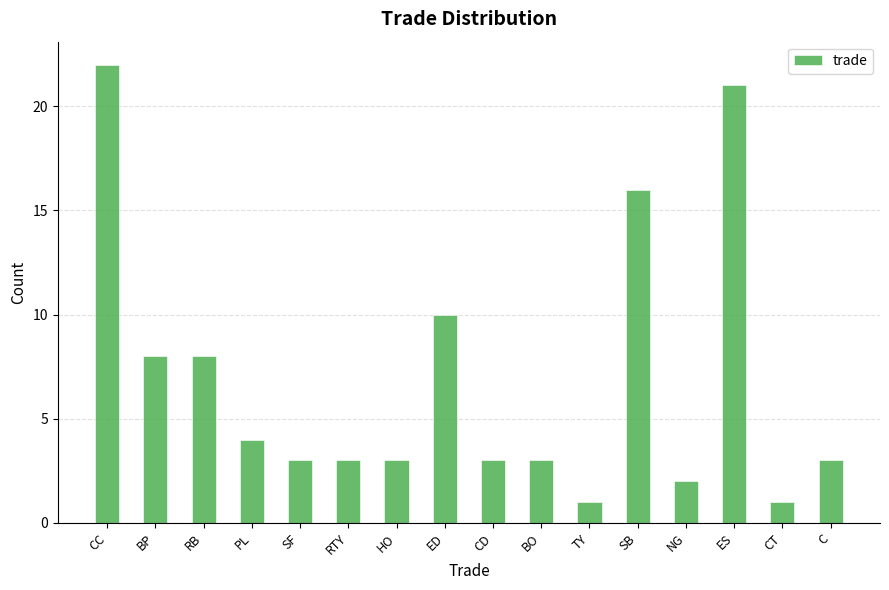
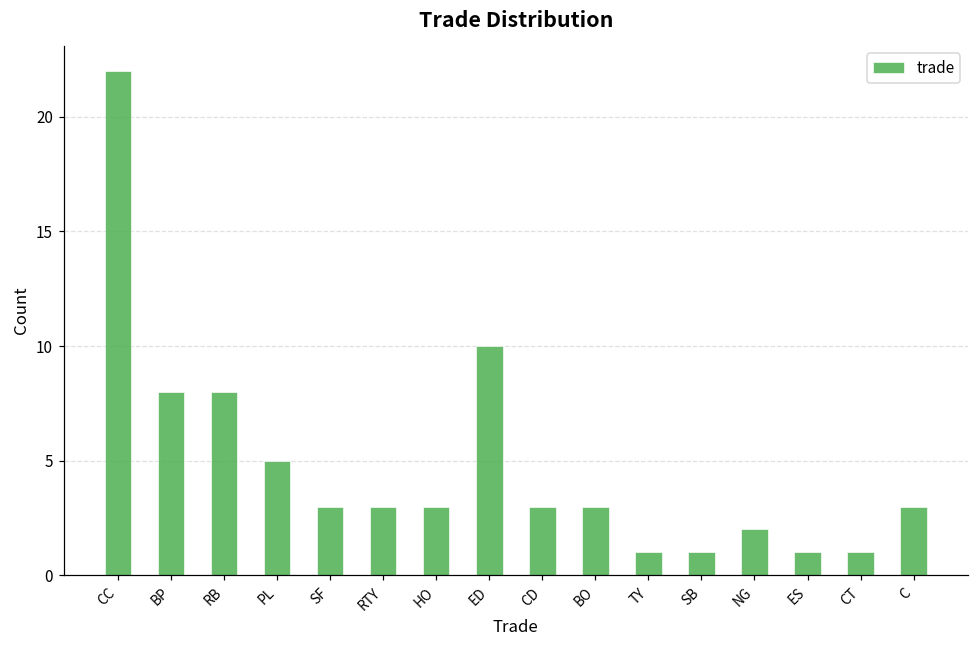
PL: 4 -> 5
SB: 16 -> 1
ES: 21 -> 1
